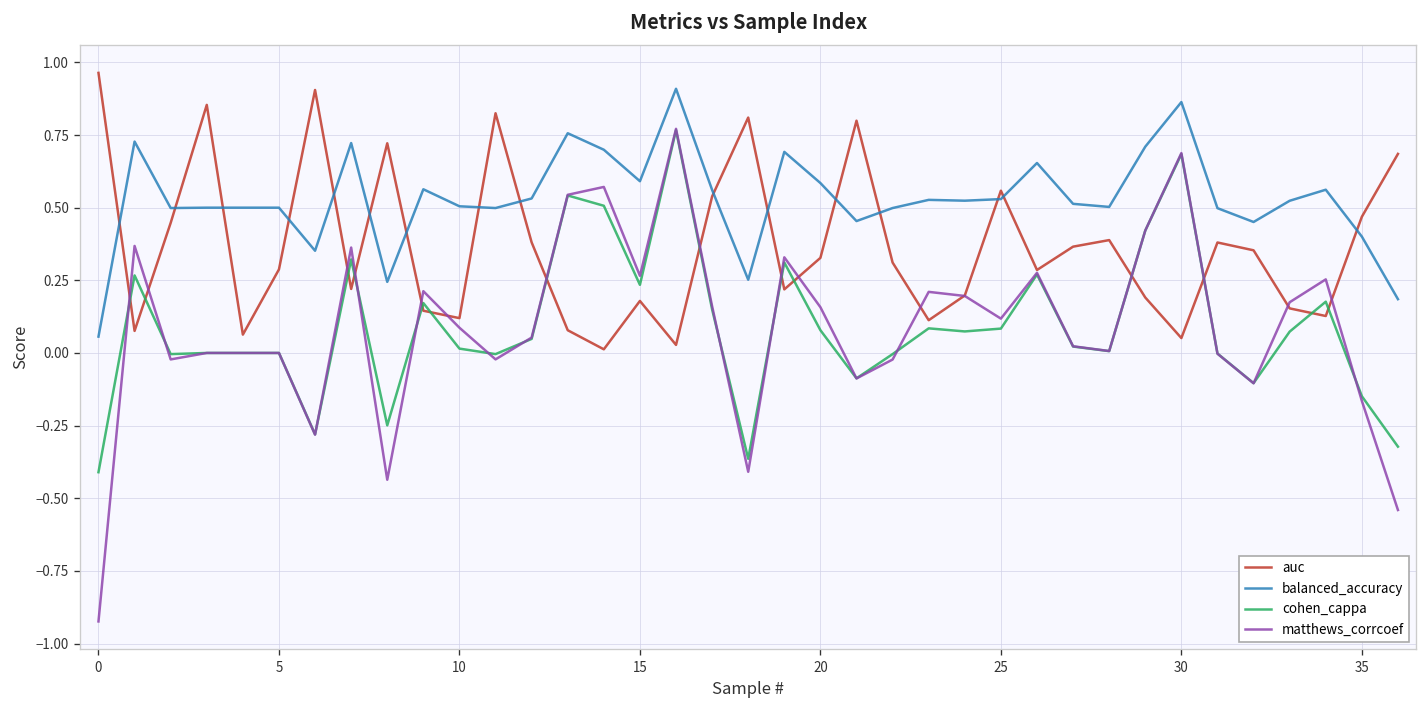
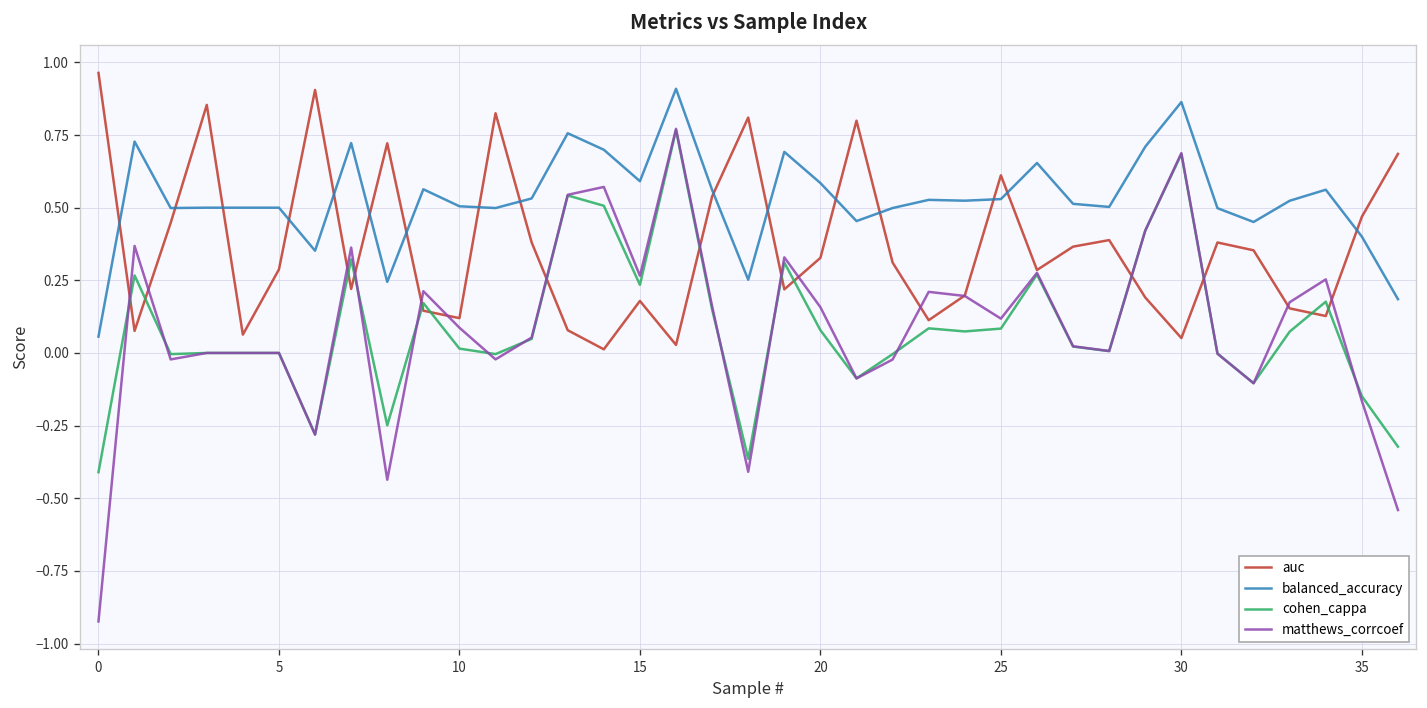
auc, 25: 0.56 -> 0.61
